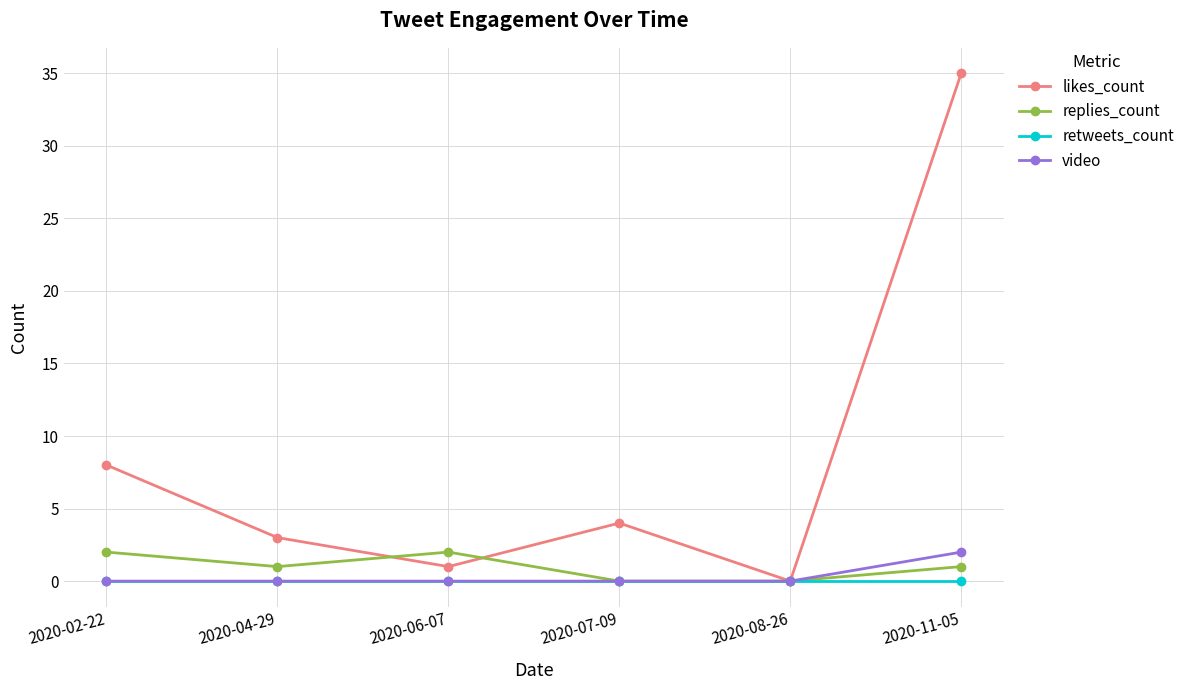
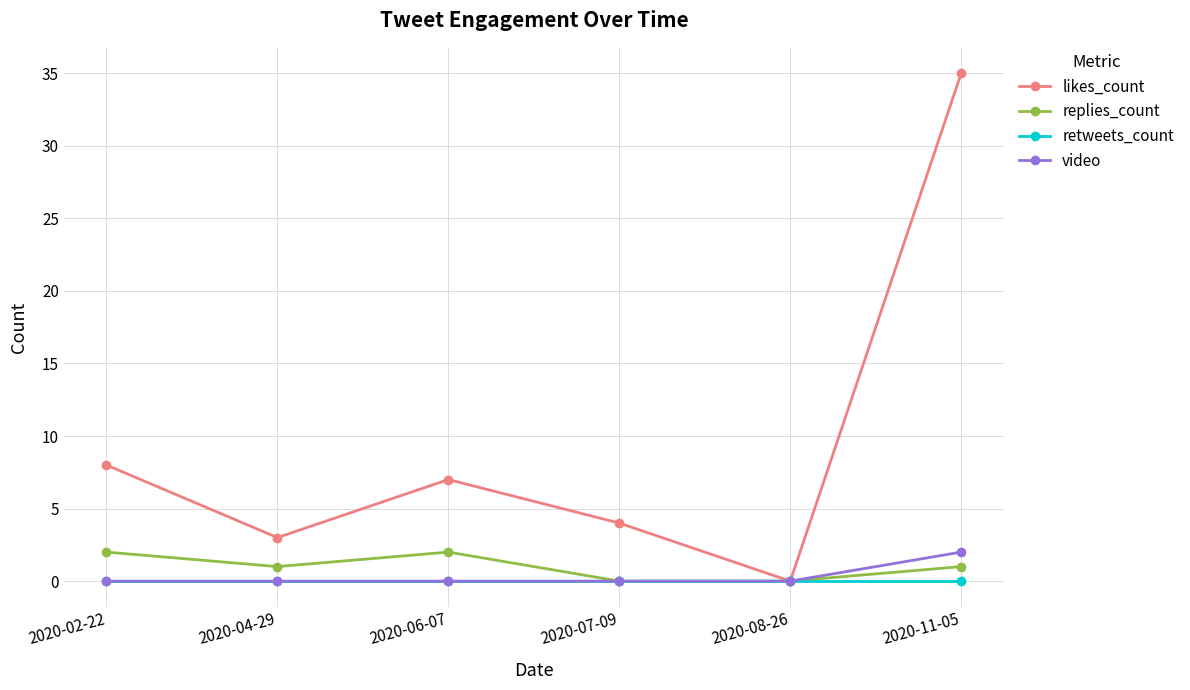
likes_count, 2020-06-07: 1 -> 7
